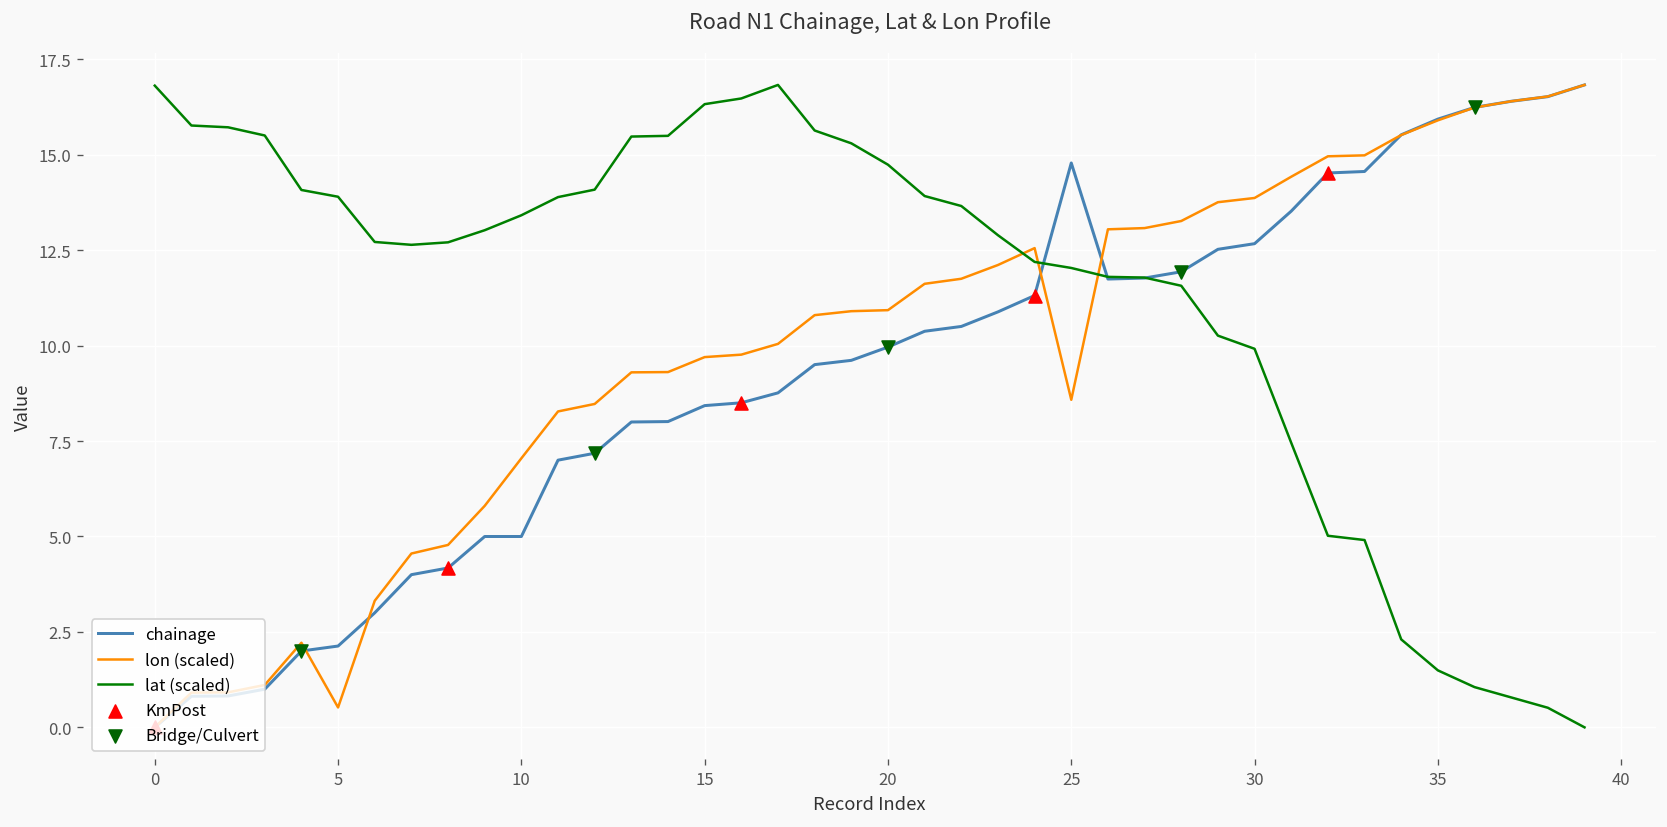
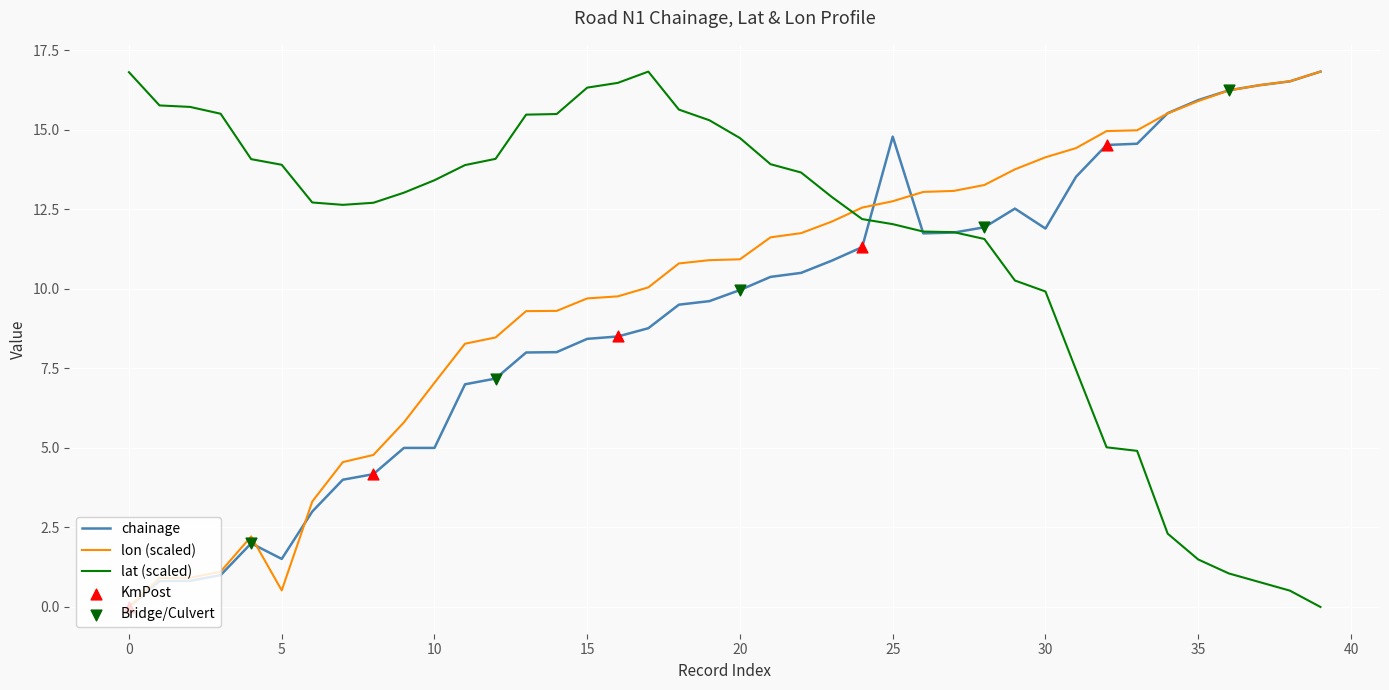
chainage, 5: 2.1 -> 1.5
lon (scaled), 25: 8.6 -> 12.8
chainage, 30: 12.7 -> 11.9
lon (scaled), 30: 13.9 -> 14.1
